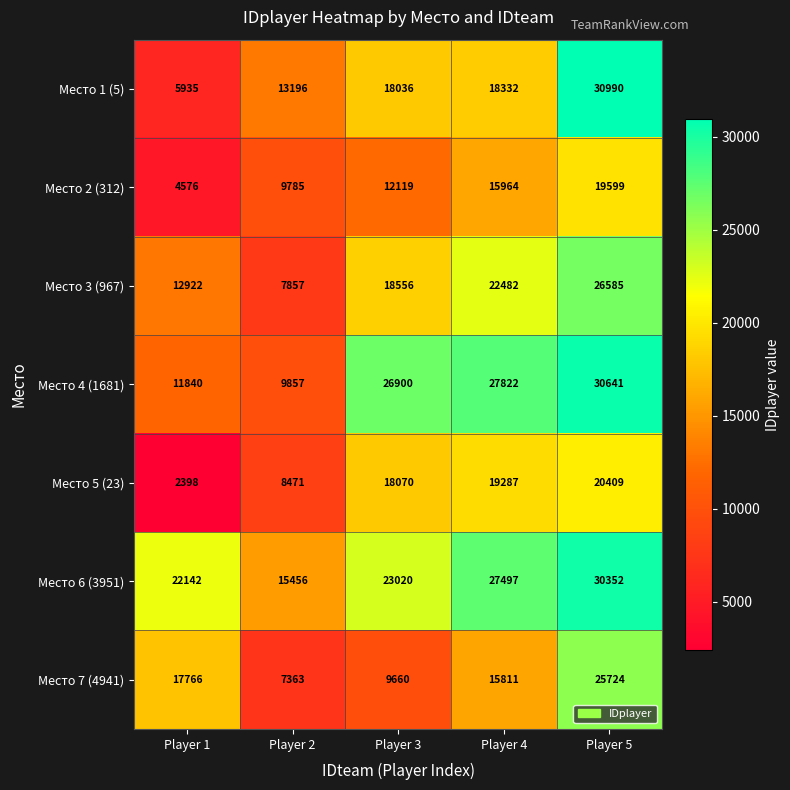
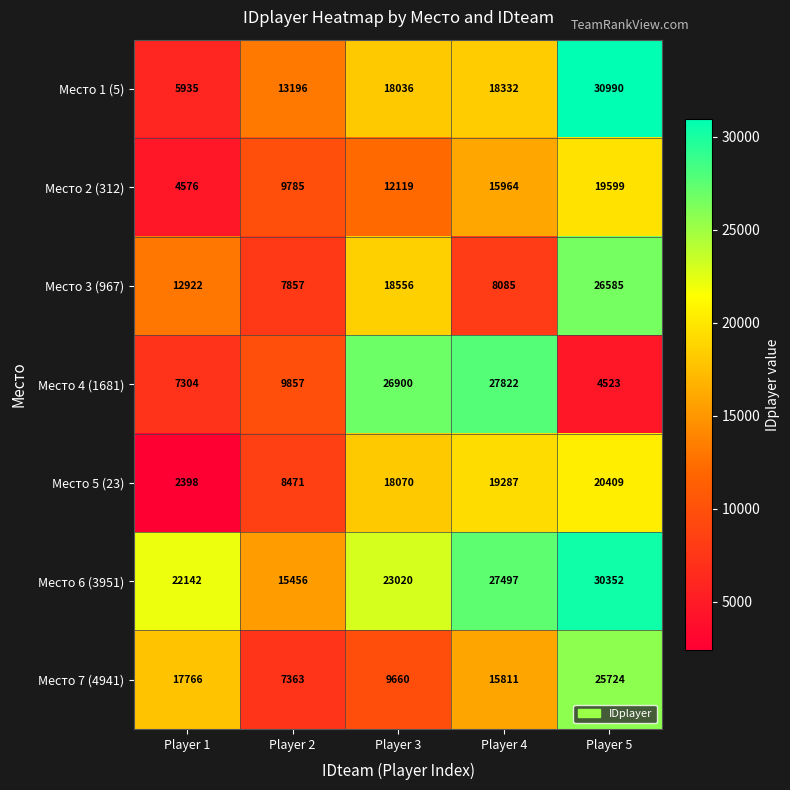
Место 3 (967), Player 4: 22482 -> 8085
Место 4 (1681), Player 1: 11840 -> 7304
Место 4 (1681), Player 5: 30641 -> 4523
